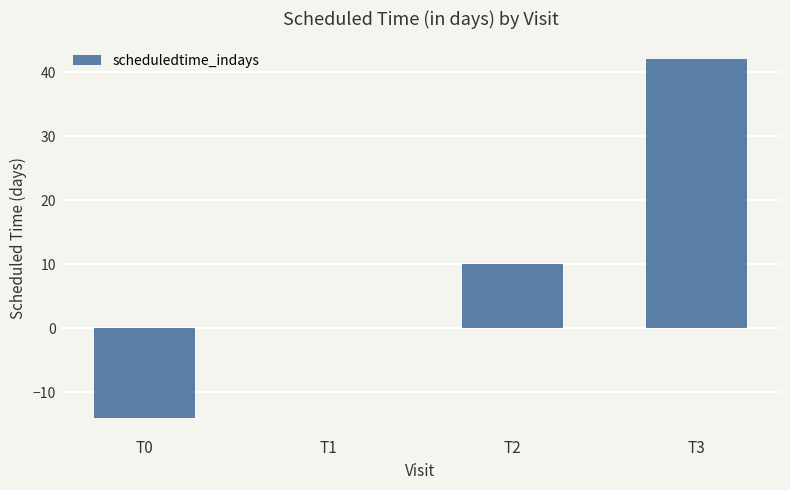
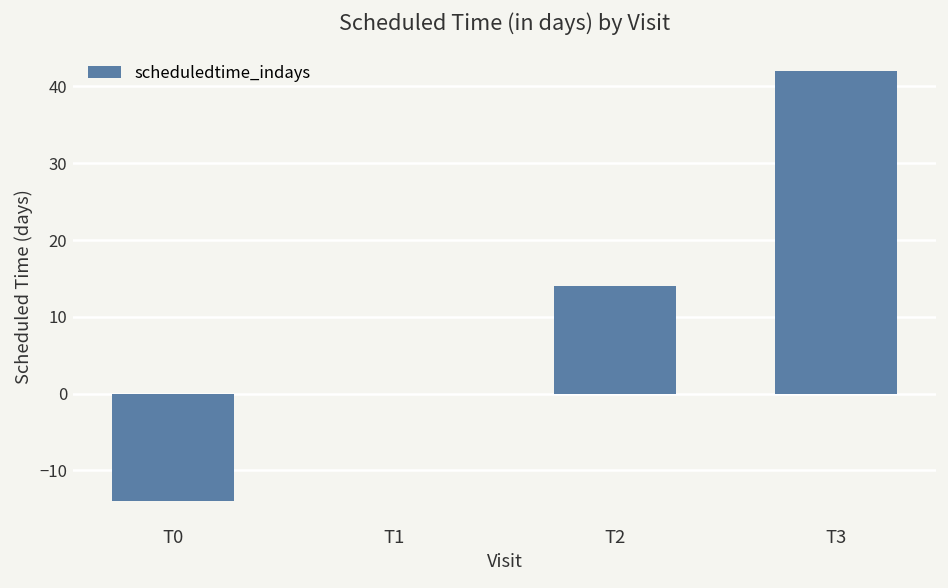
T2: 10 -> 14
